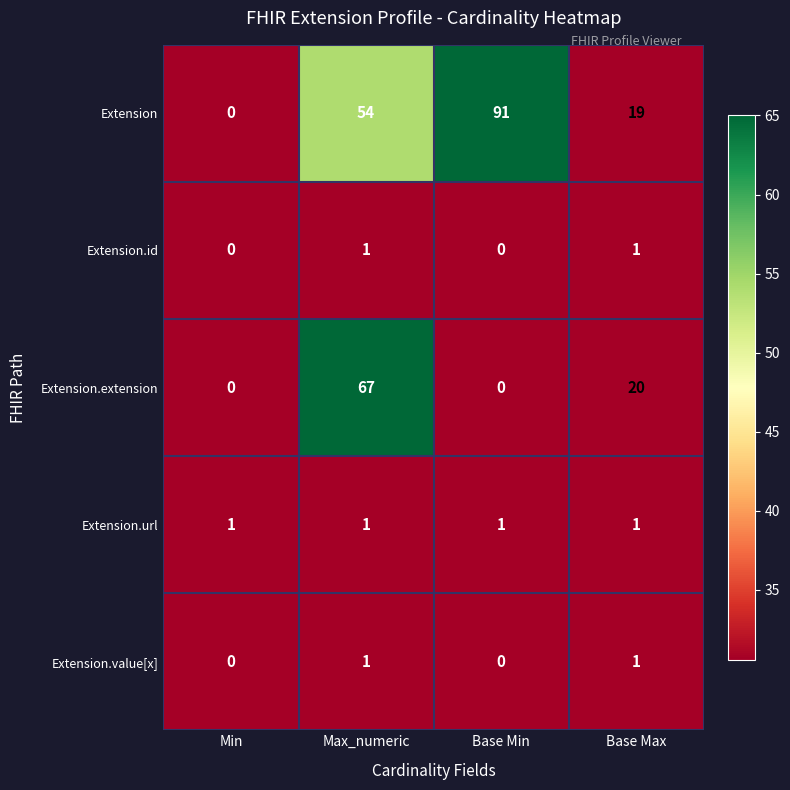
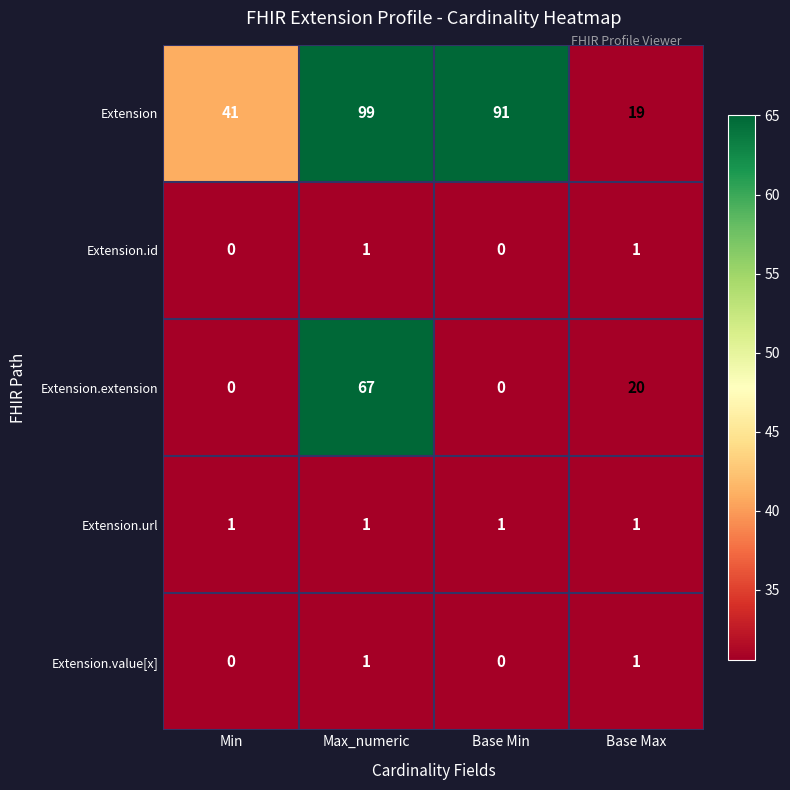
Extension, Min: 0 -> 41
Extension, Max_numeric: 54 -> 99
